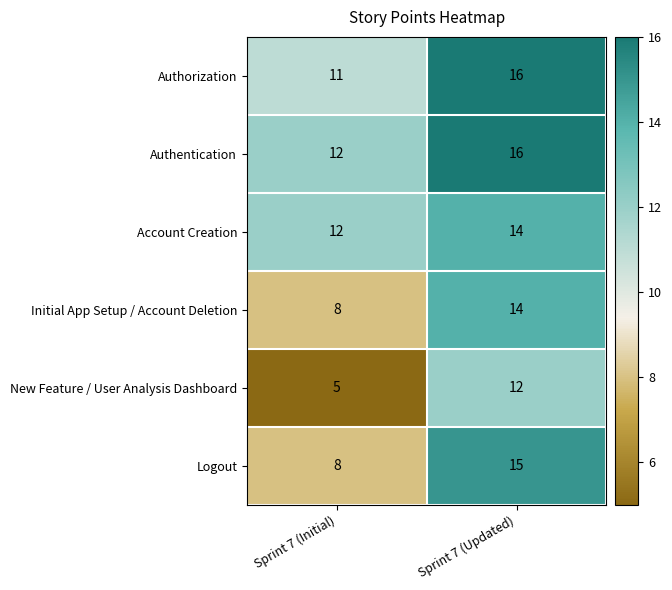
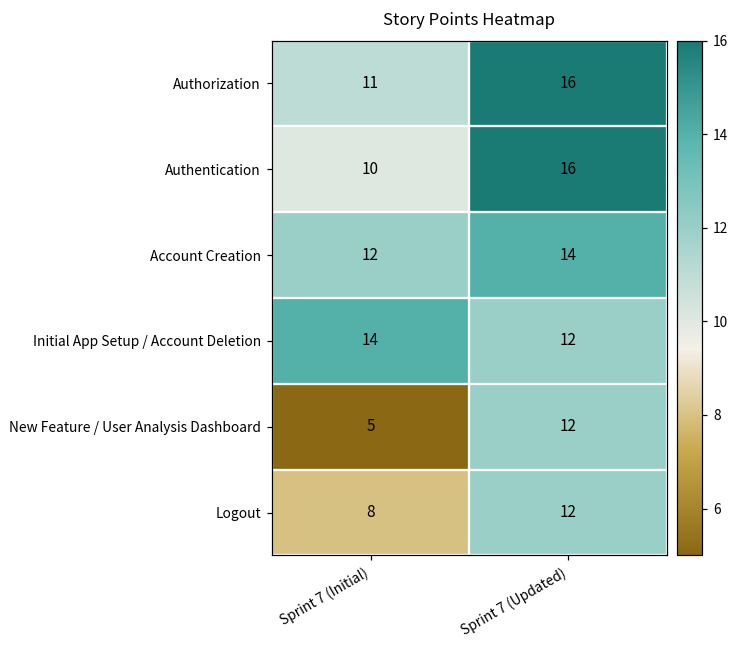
Authentication, Sprint 7 (Initial): 12 -> 10
Initial App Setup / Account Deletion, Sprint 7 (Initial): 8 -> 14
Initial App Setup / Account Deletion, Sprint 7 (Updated): 14 -> 12
Logout, Sprint 7 (Updated): 15 -> 12
